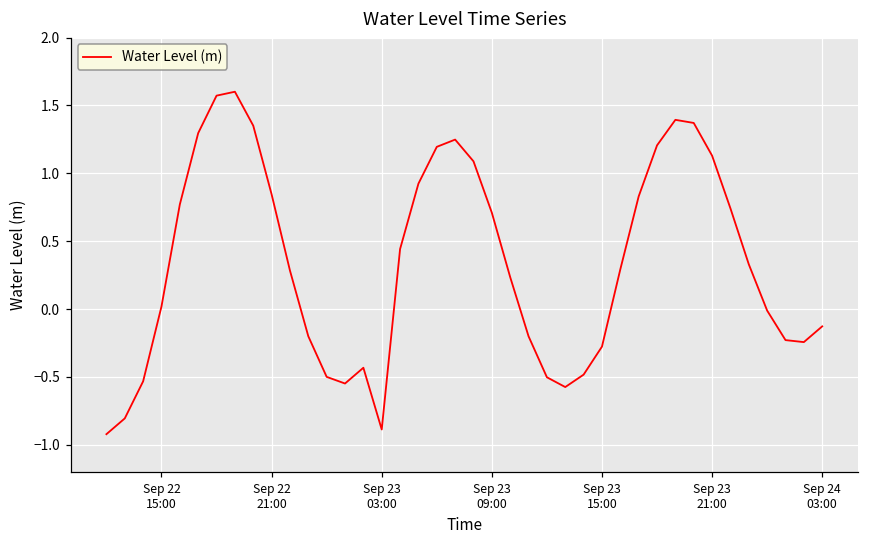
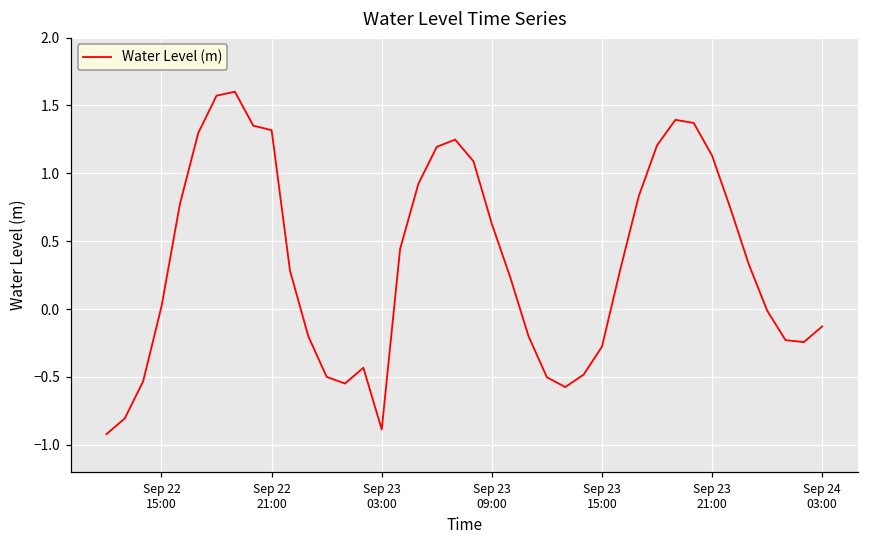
Sep 22 21:00: 0.85 -> 1.32
Sep 23 09:00: 0.71 -> 0.63
